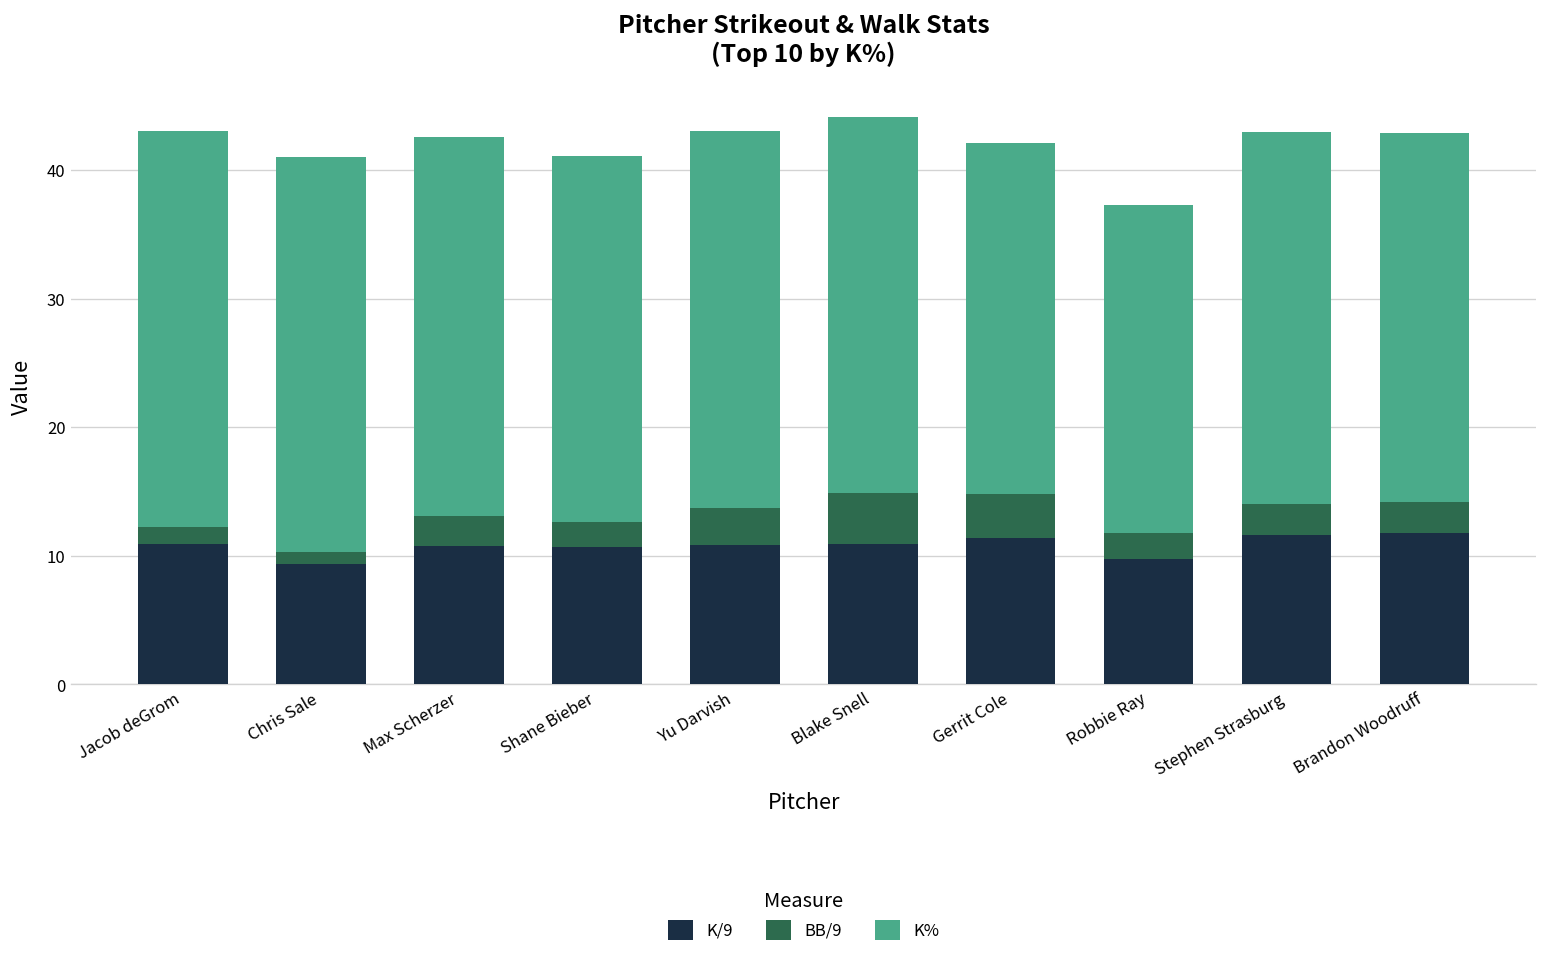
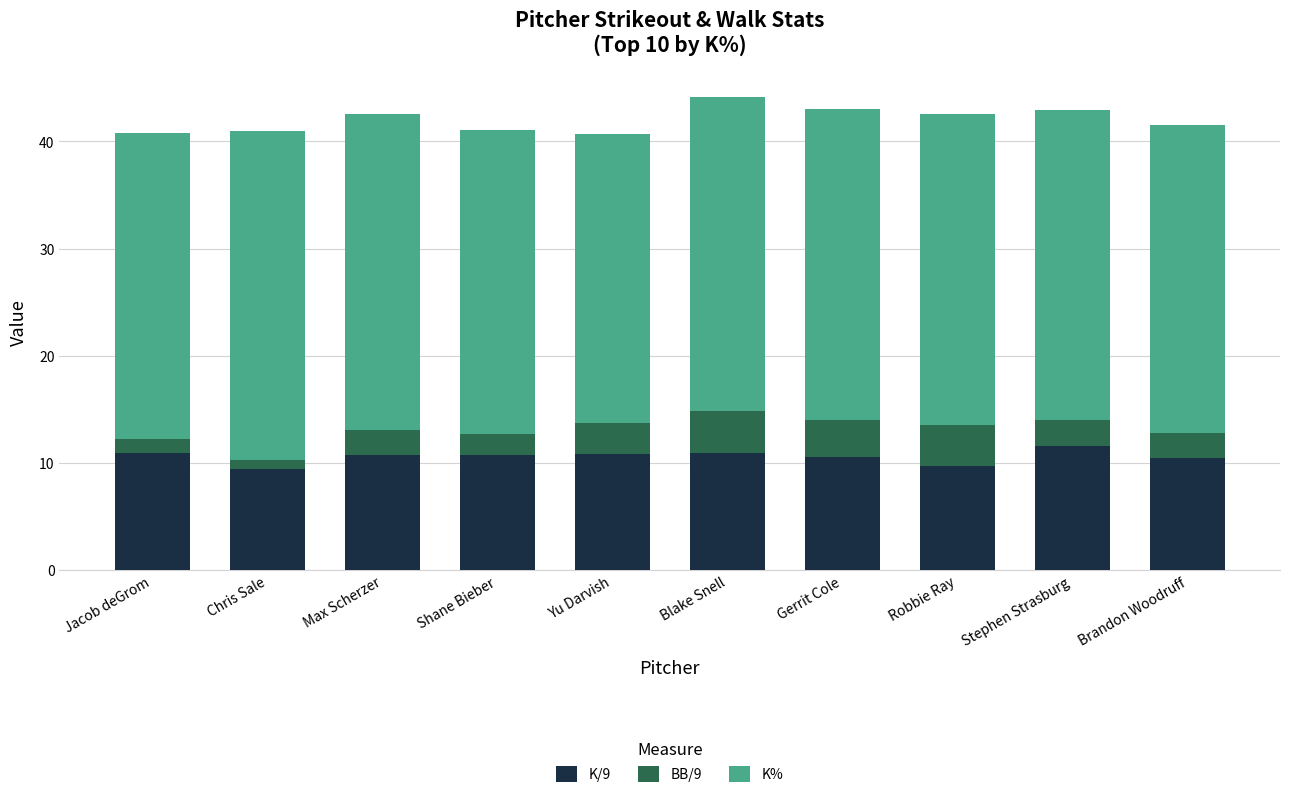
K%, Jacob deGrom: 30.8 -> 28.6
K%, Yu Darvish: 29.3 -> 27.0
K/9, Gerrit Cole: 11.4 -> 10.5
K%, Gerrit Cole: 27.3 -> 29.0
BB/9, Robbie Ray: 2.0 -> 3.8
K%, Robbie Ray: 25.5 -> 29.0
K/9, Brandon Woodruff: 11.8 -> 10.4
